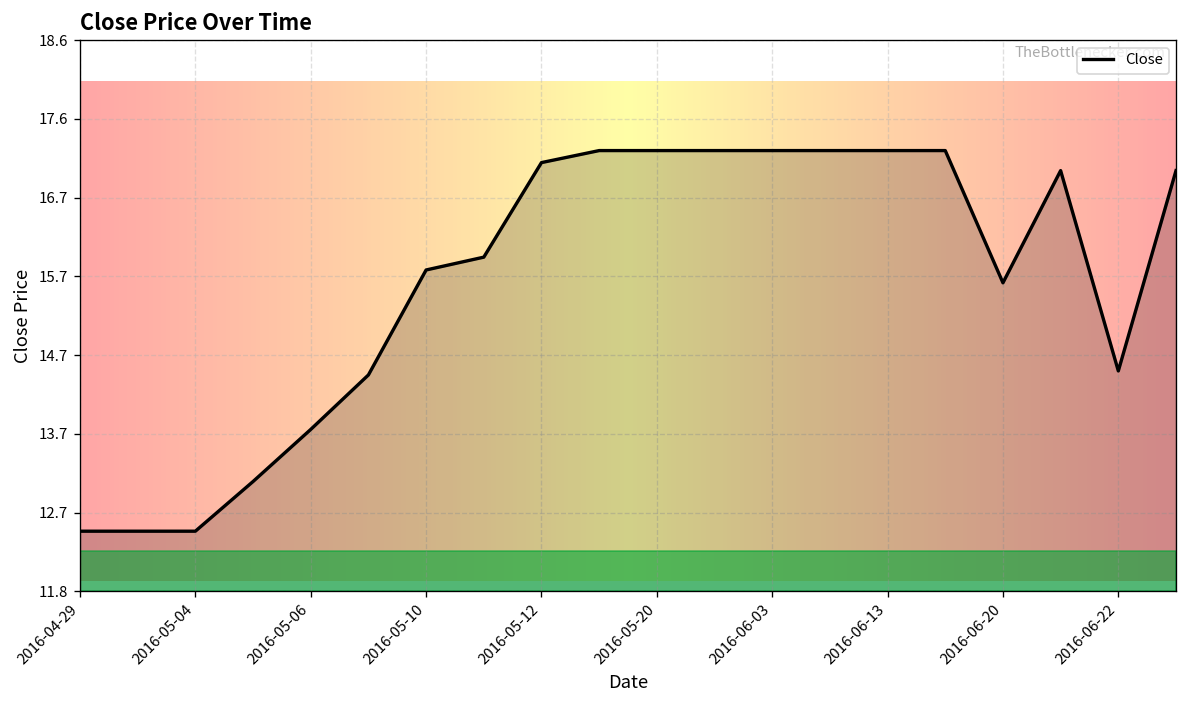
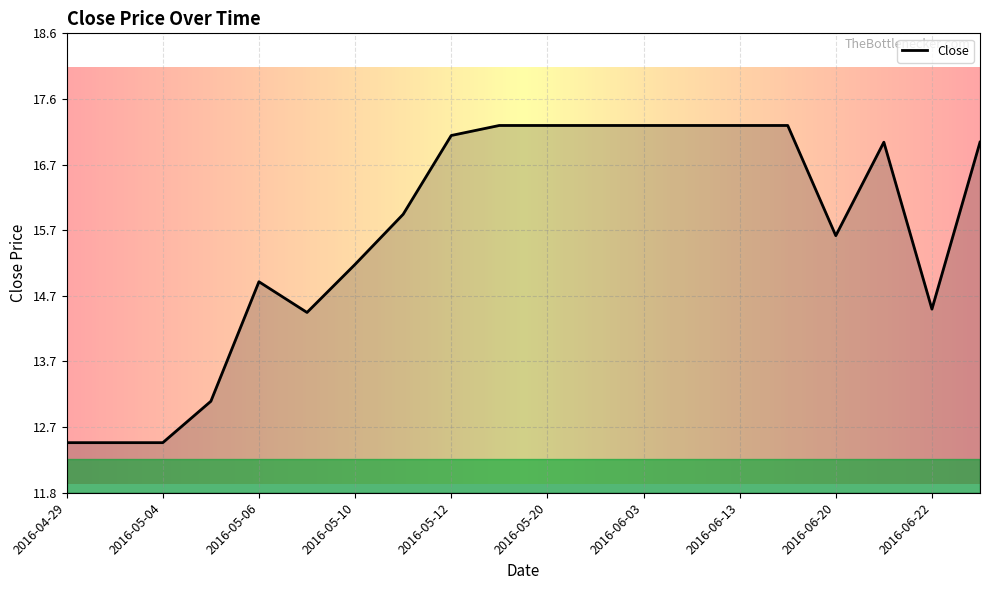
2016-05-06: 13.8 -> 14.9
2016-05-10: 15.8 -> 15.2
